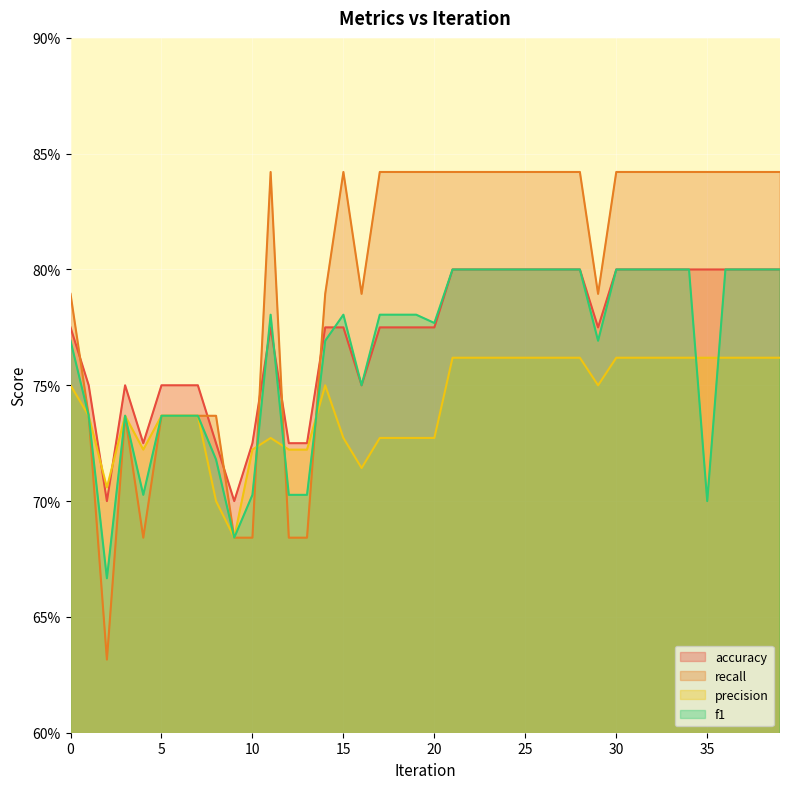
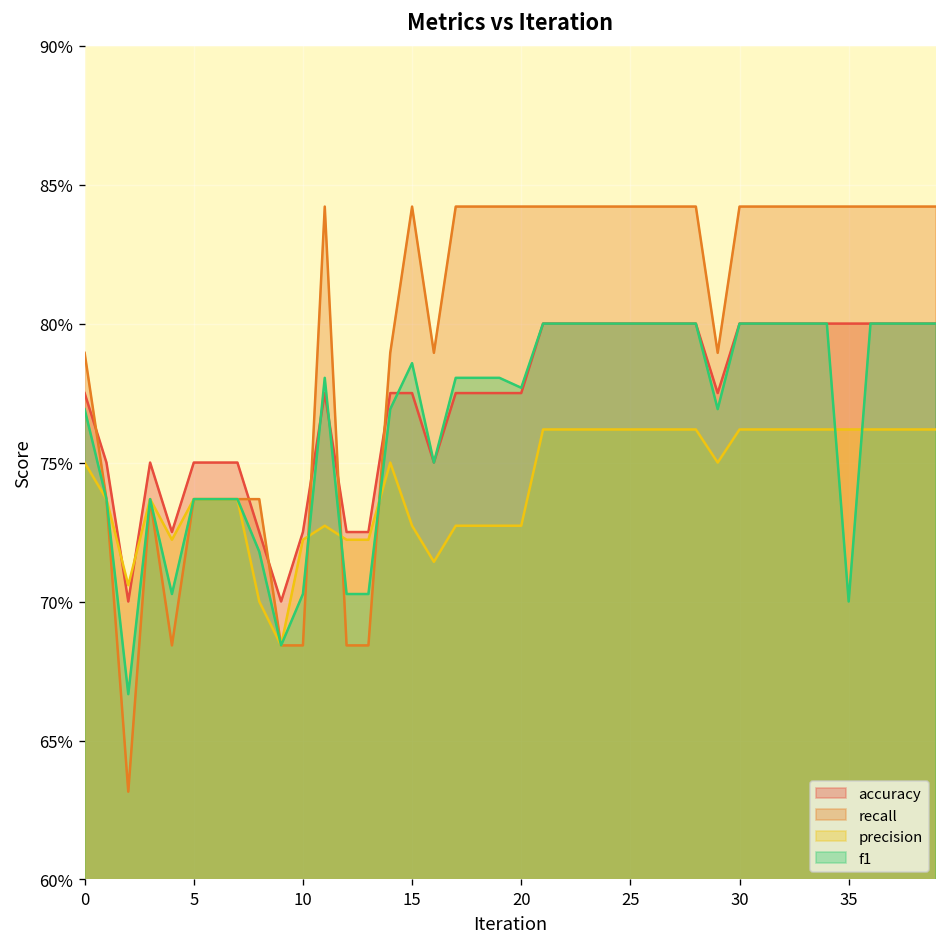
f1, 15: 78.0% -> 78.6%
